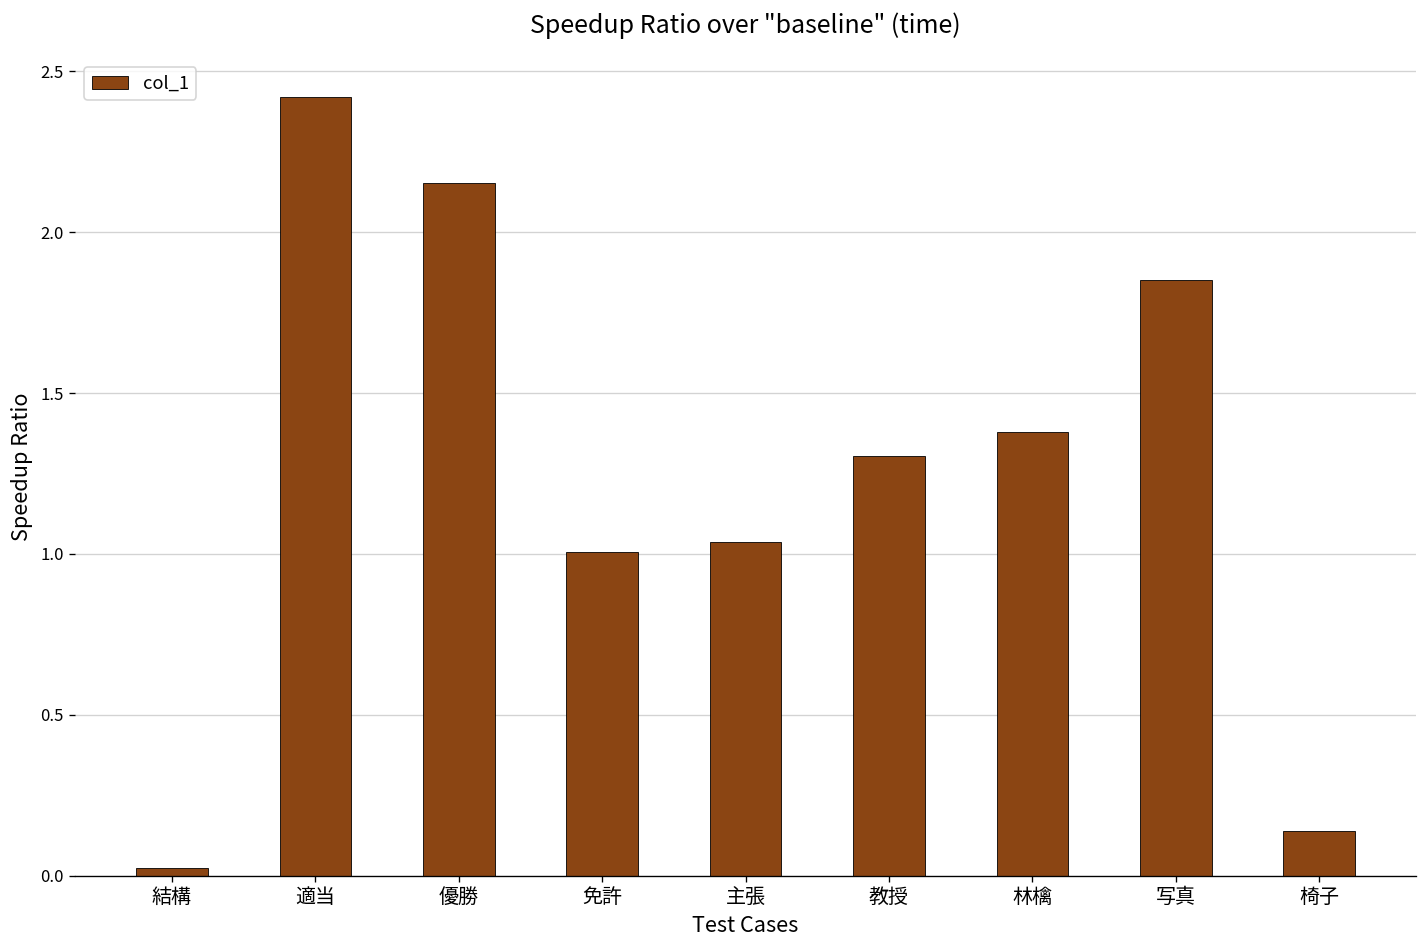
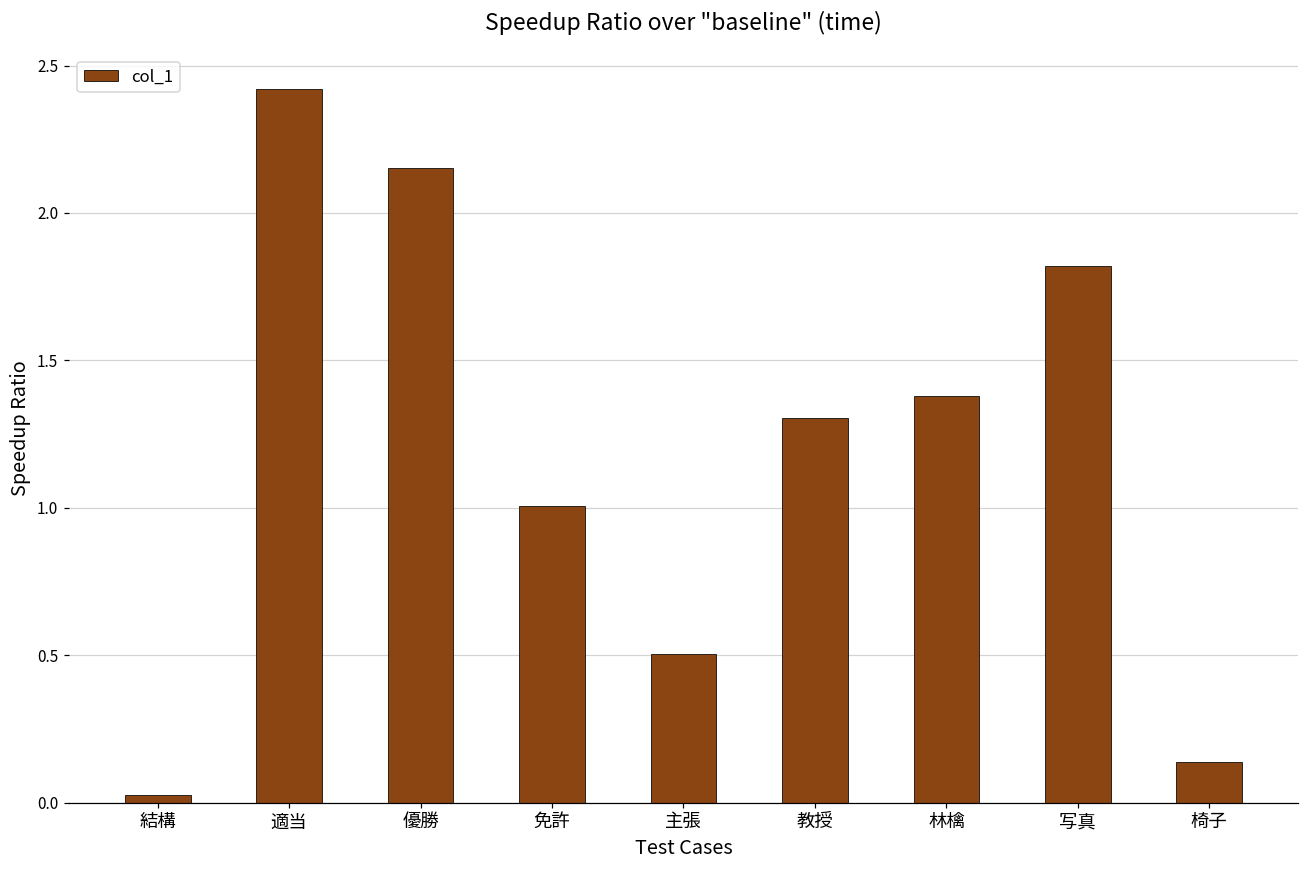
主張: 1.04 -> 0.50
写真: 1.85 -> 1.82
